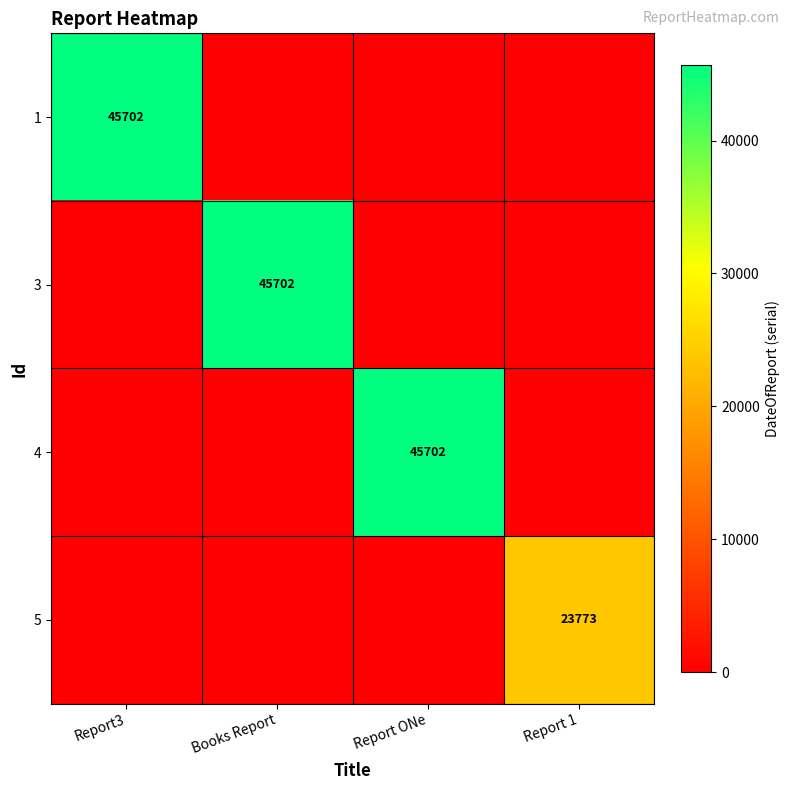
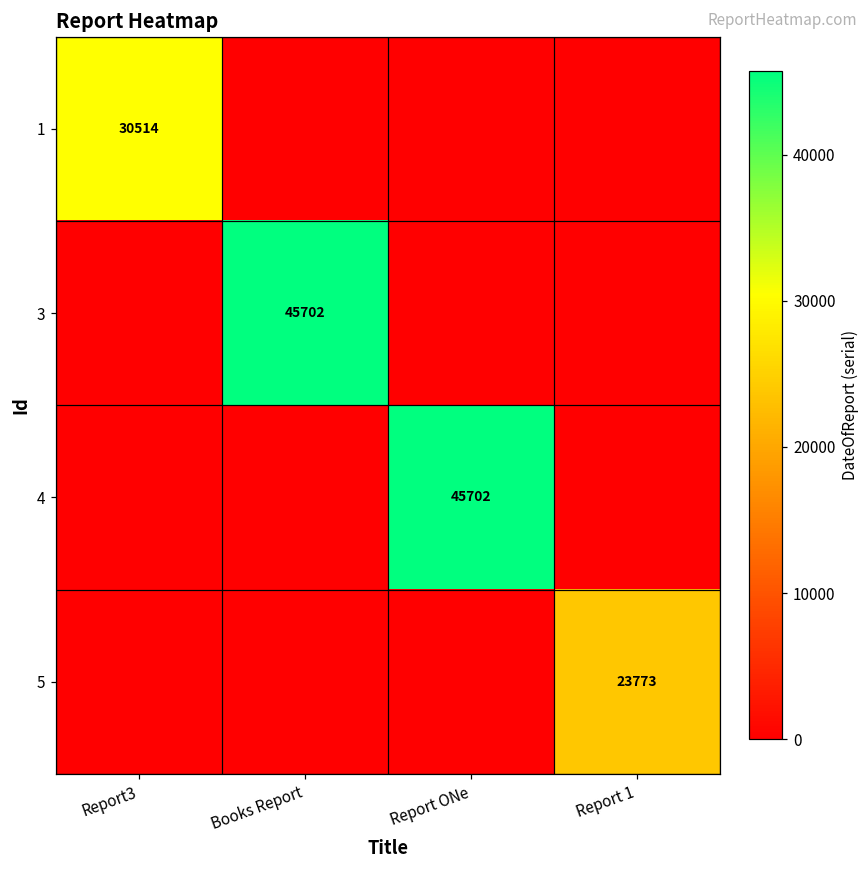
1, Report3: 45702 -> 30514
